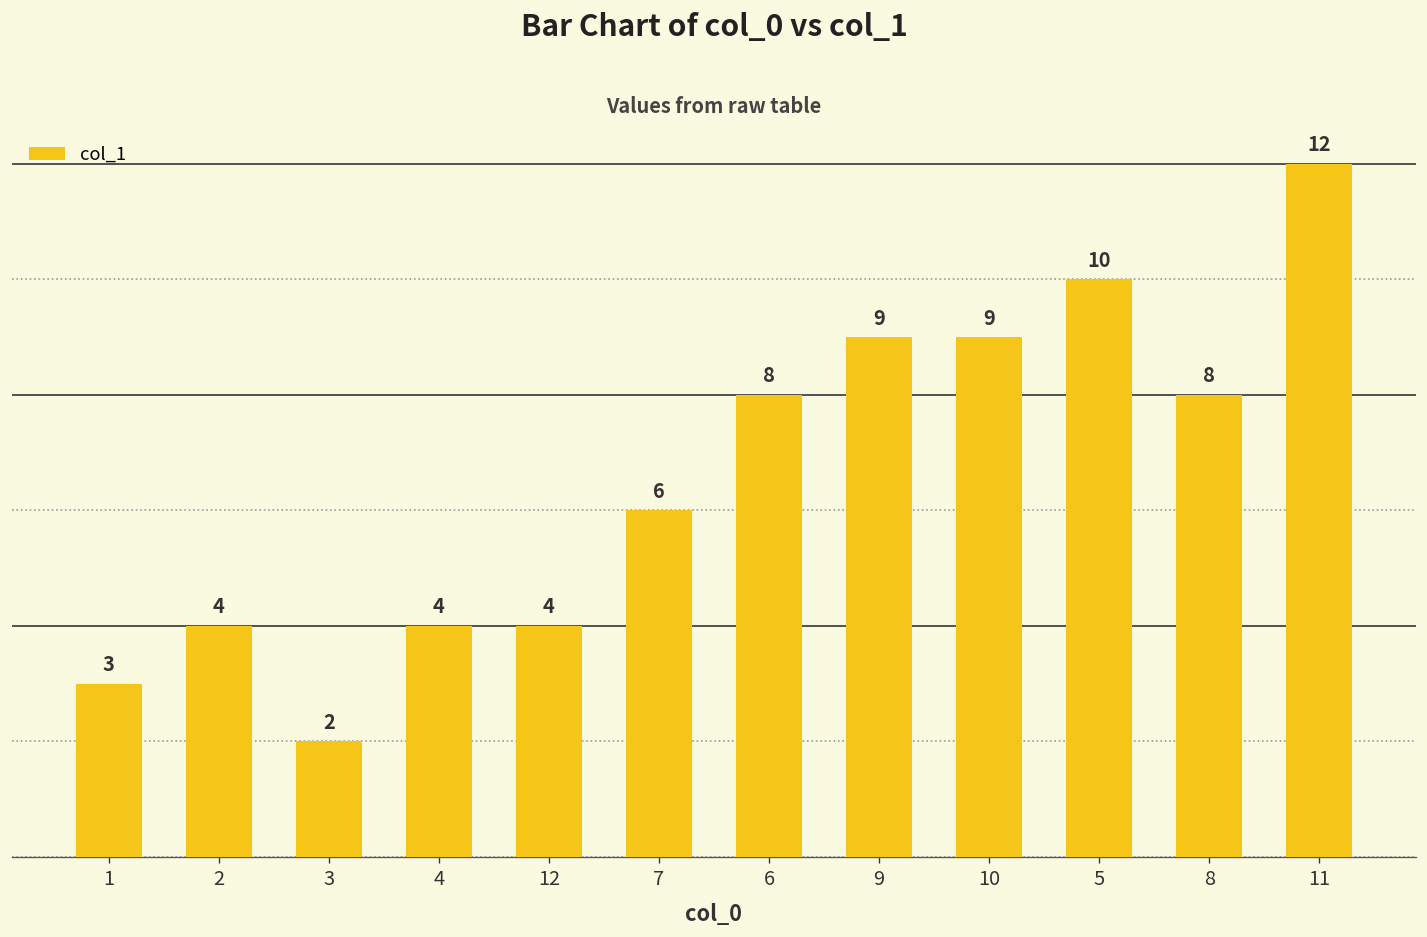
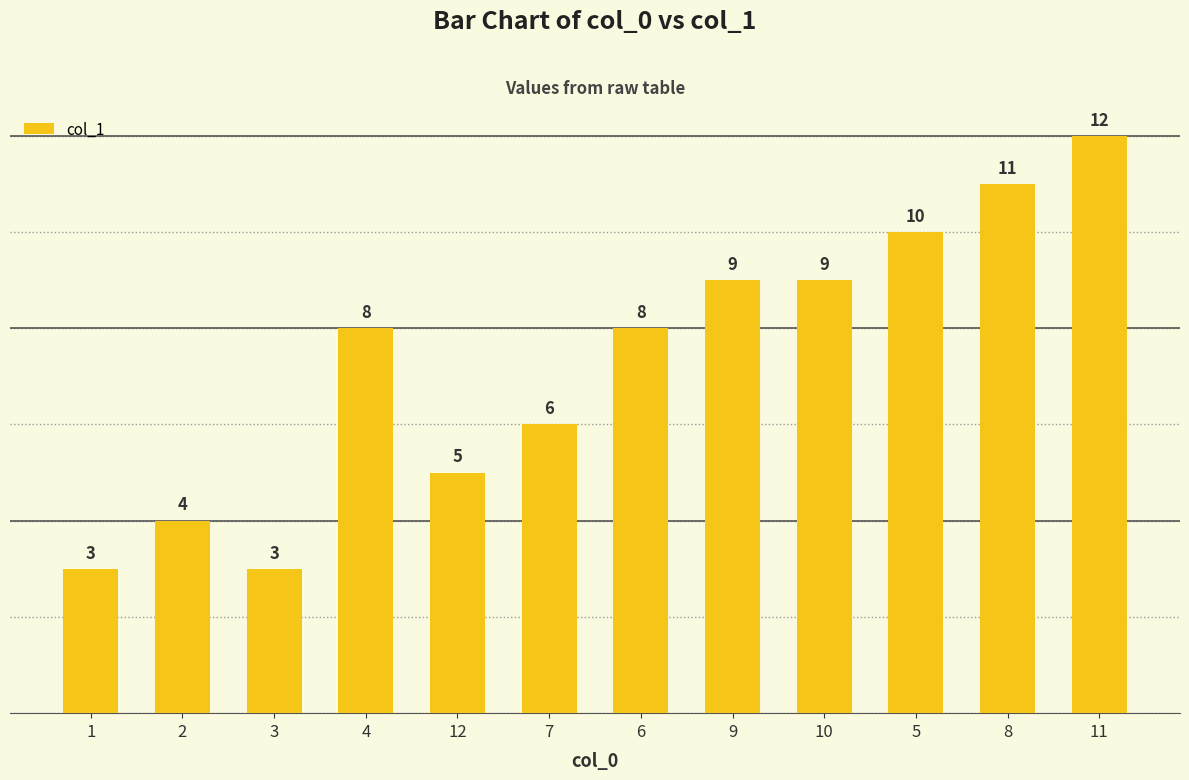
3: 2 -> 3
4: 4 -> 8
12: 4 -> 5
8: 8 -> 11
